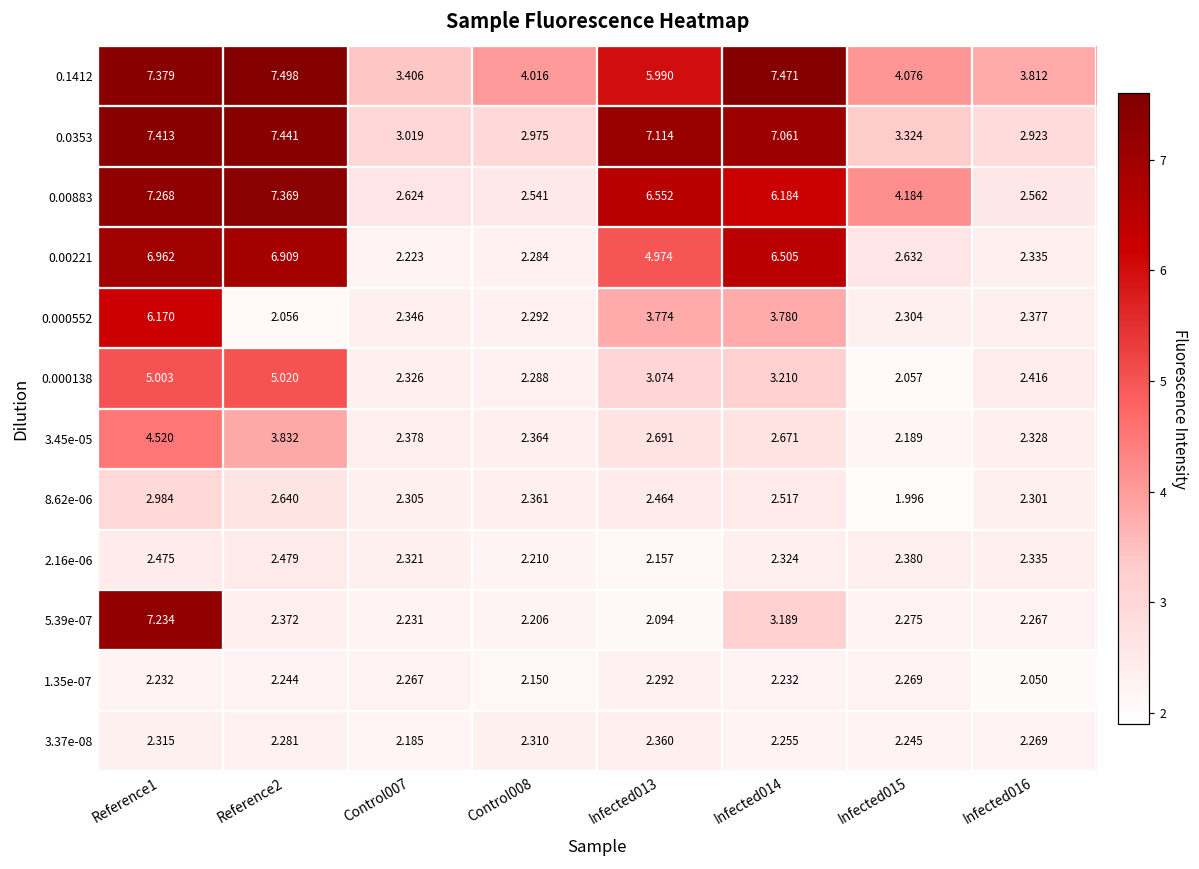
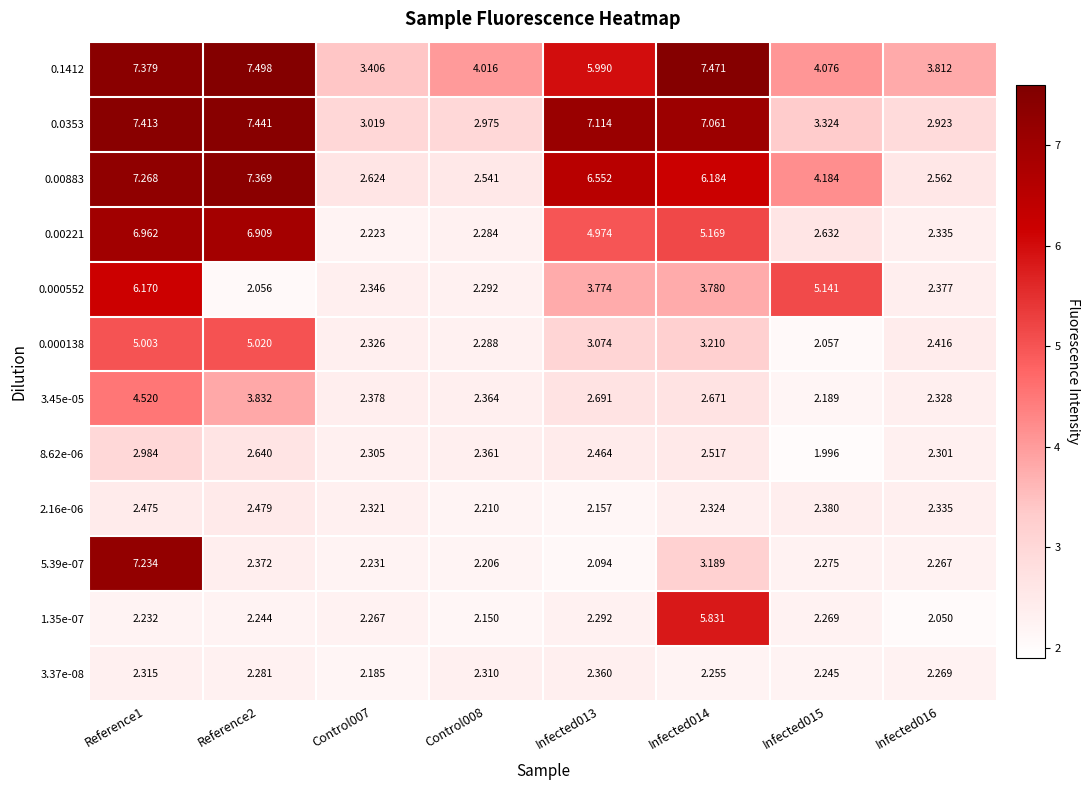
0.00221, Infected014: 6.505 -> 5.169
0.000552, Infected015: 2.304 -> 5.141
1.35e-07, Infected014: 2.232 -> 5.831
